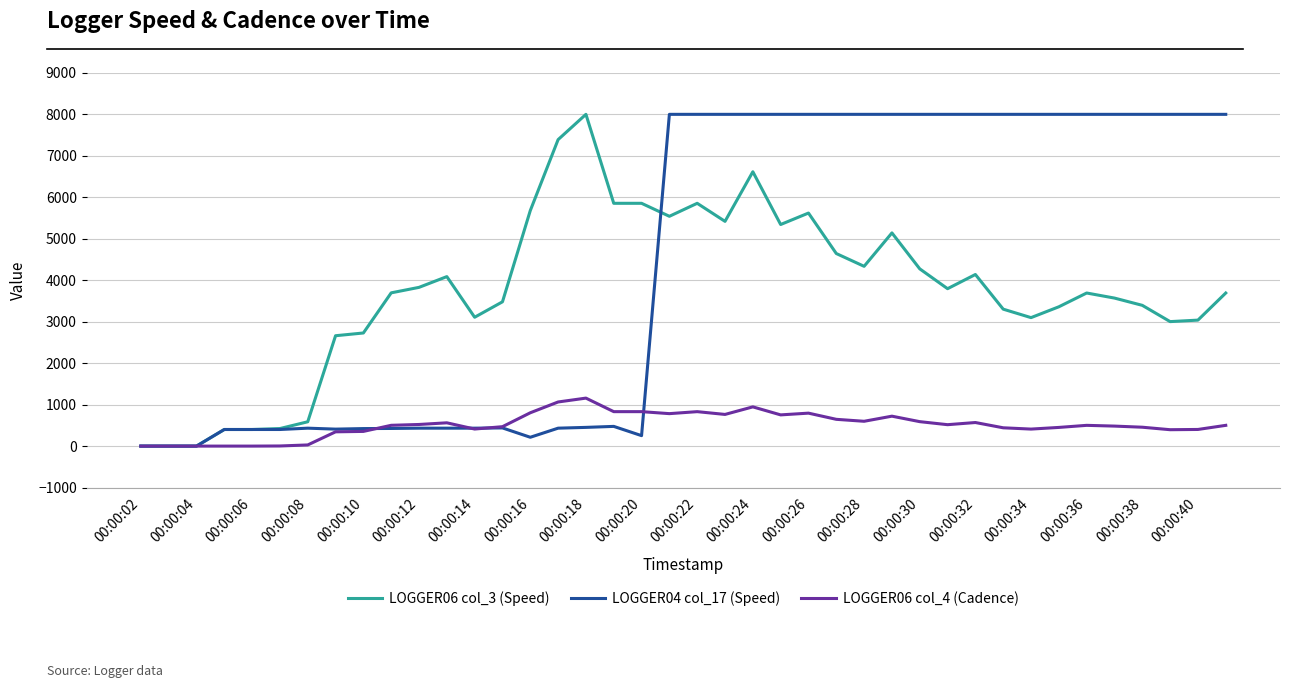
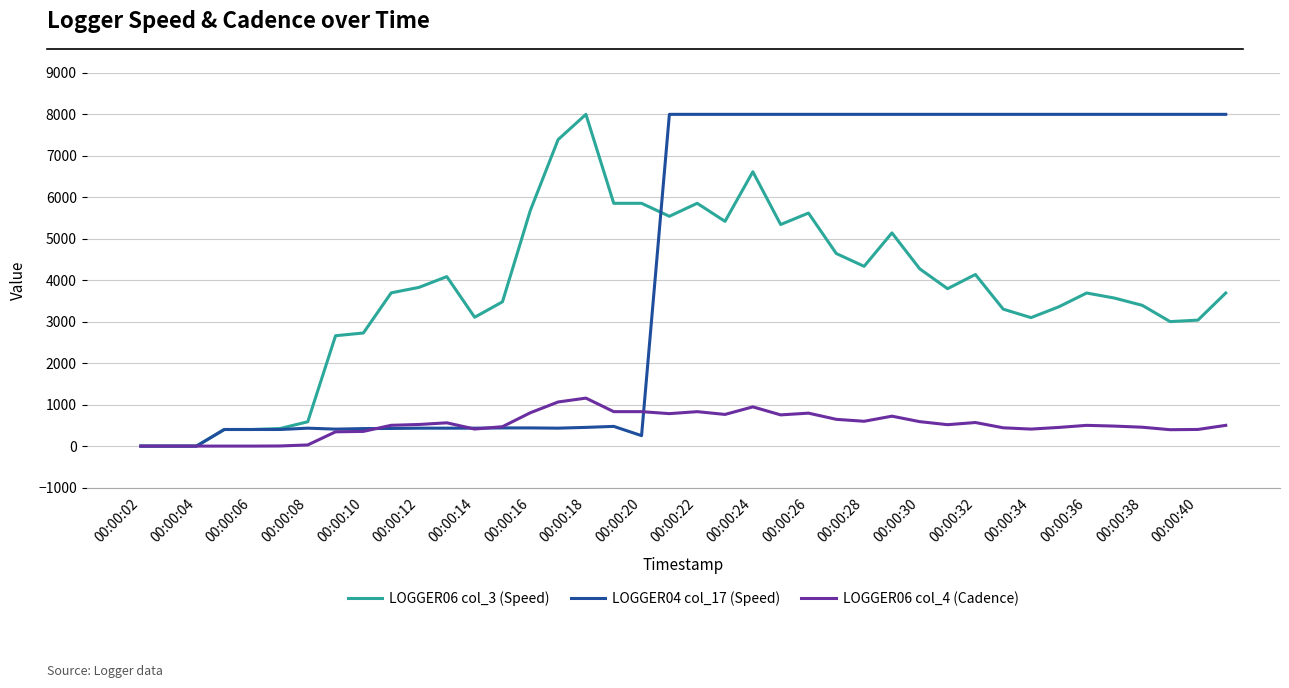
LOGGER04 col_17 (Speed), 00:00:16: 200 -> 400
